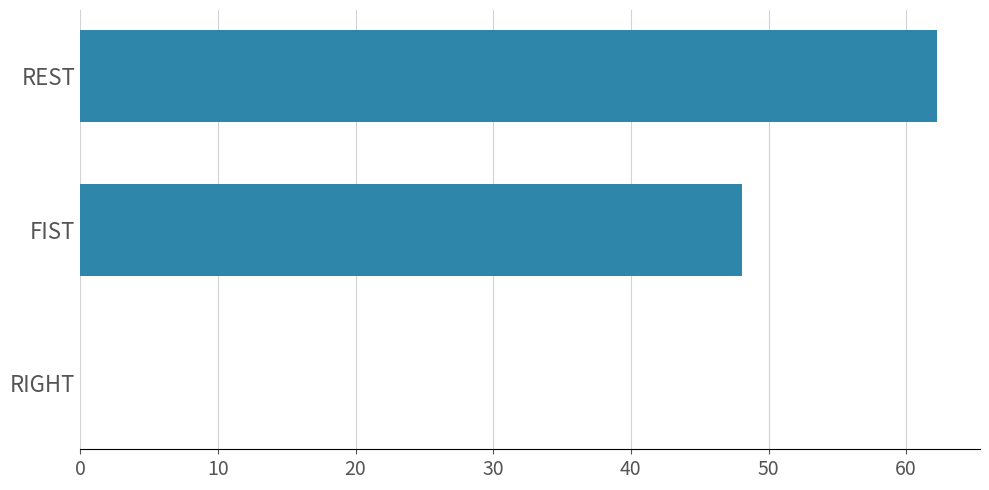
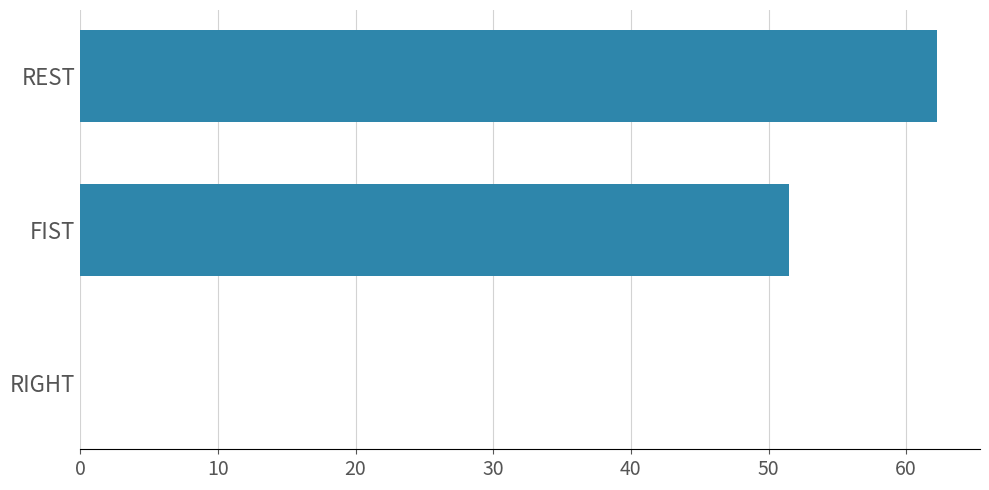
FIST: 48.0 -> 51.5
